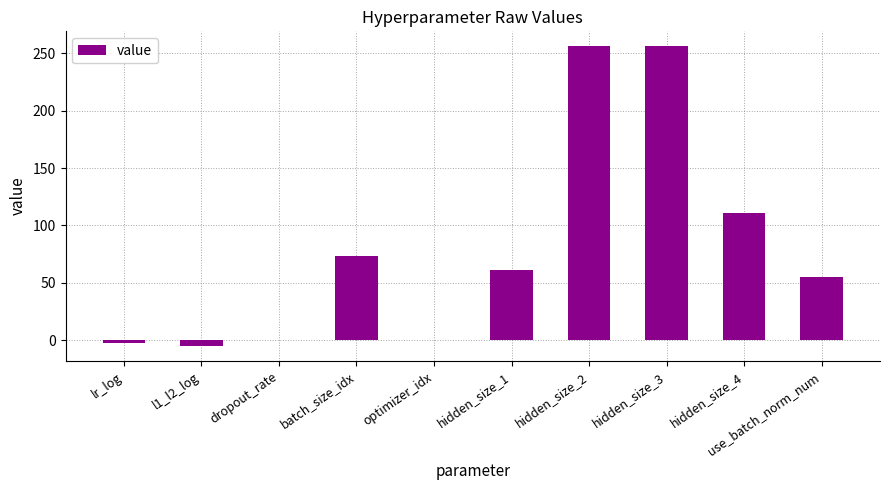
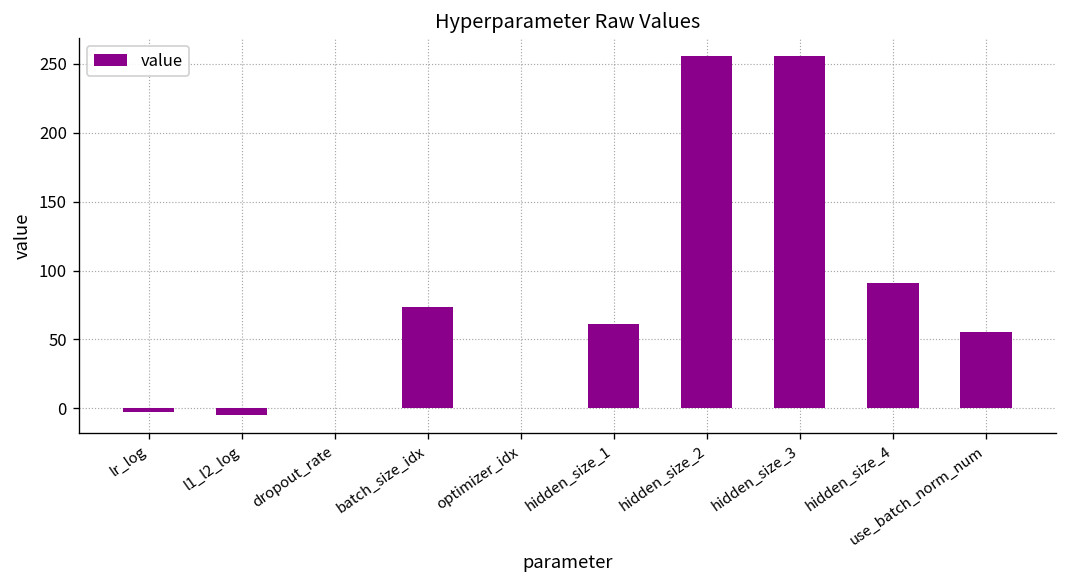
hidden_size_4: 111 -> 91
